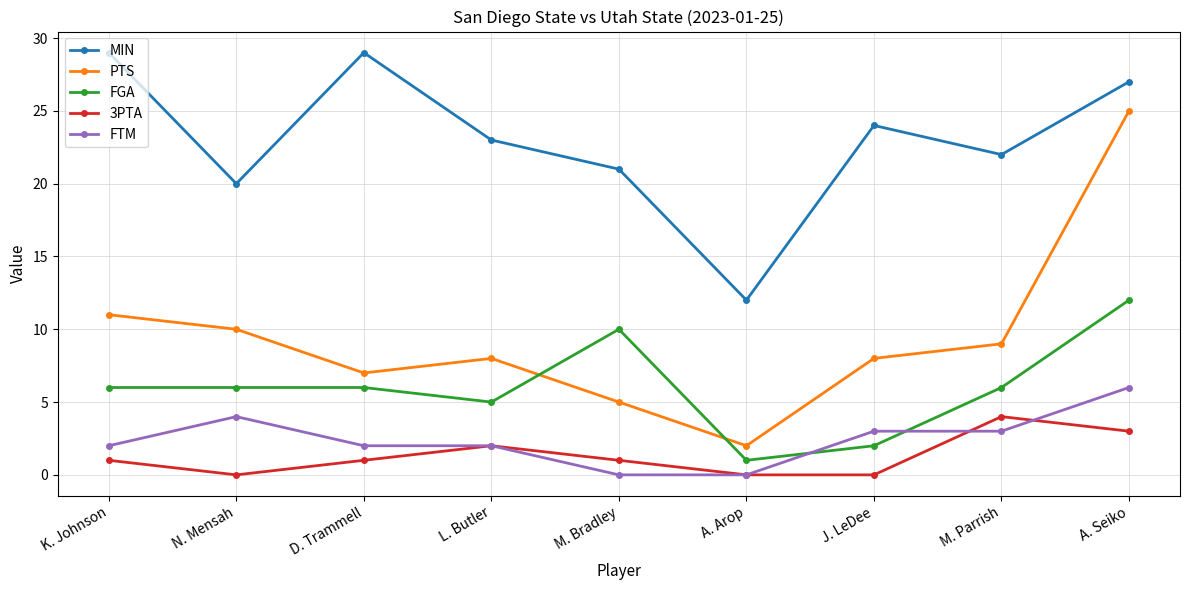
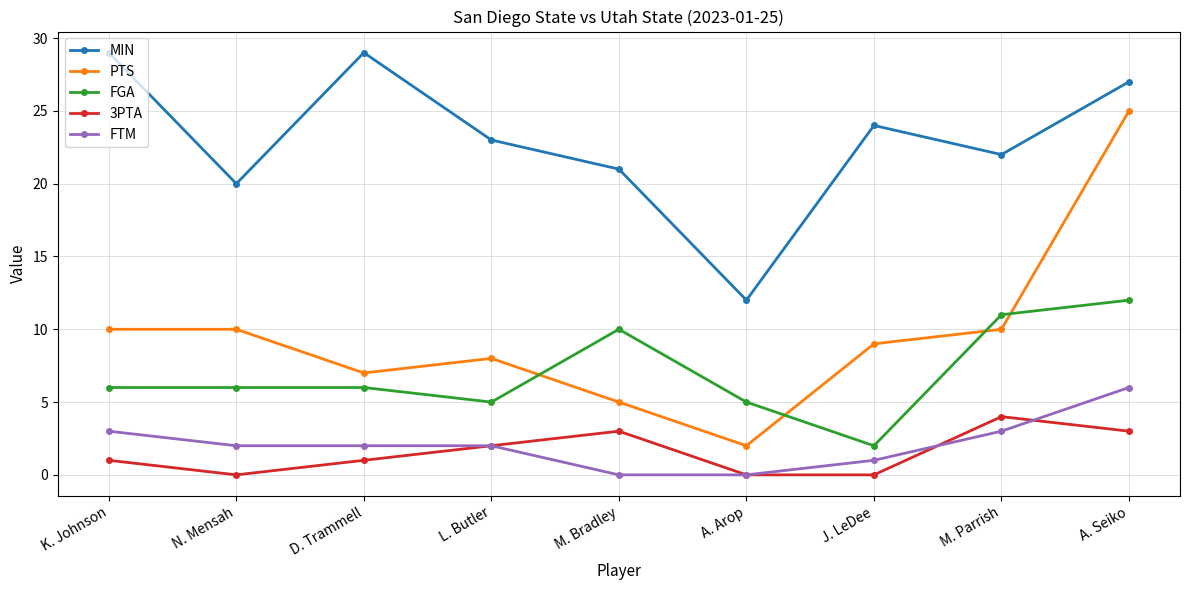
PTS, K. Johnson: 11 -> 10
FTM, K. Johnson: 2 -> 3
FTM, N. Mensah: 4 -> 2
3PTA, M. Bradley: 1 -> 3
FGA, A. Arop: 1 -> 5
PTS, J. LeDee: 8 -> 9
FTM, J. LeDee: 3 -> 1
PTS, M. Parrish: 9 -> 10
FGA, M. Parrish: 6 -> 11
